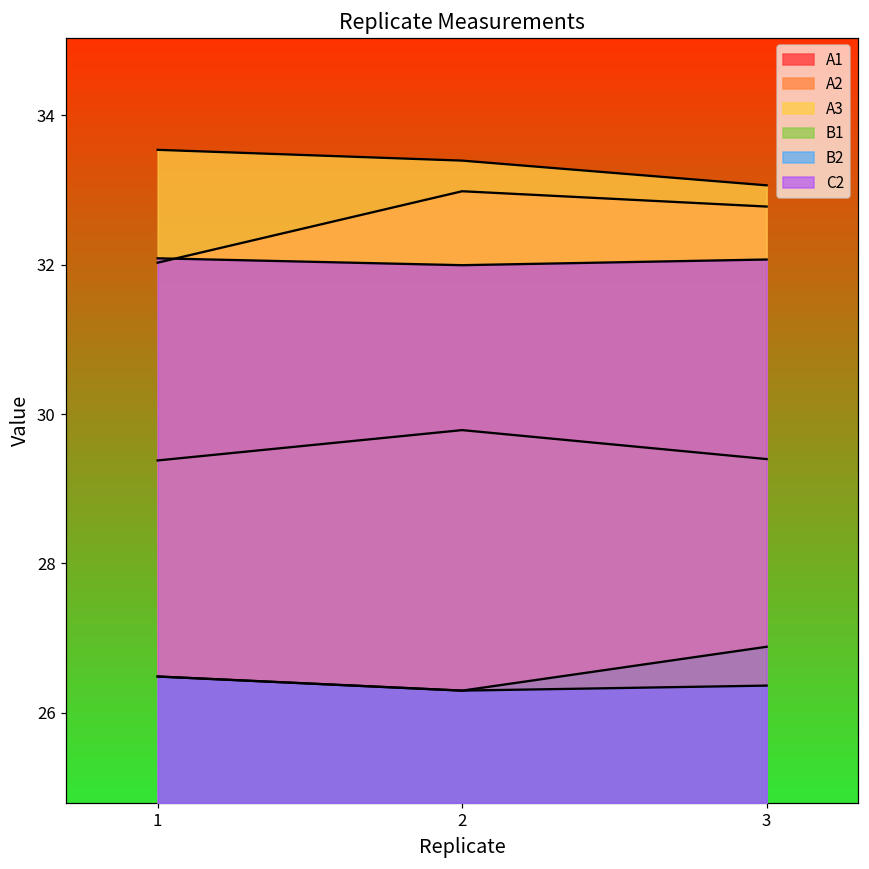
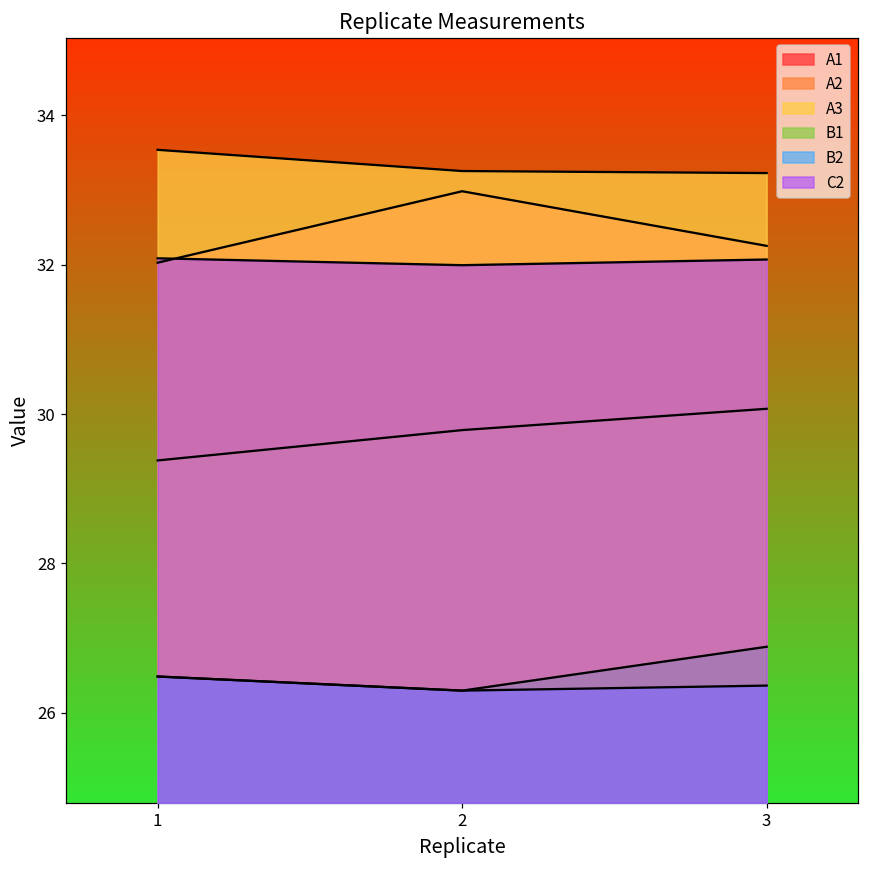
A3, 2: 33.4 -> 33.3
A1, 3: 32.8 -> 32.3
A2, 3: 29.4 -> 30.1
A3, 3: 33.1 -> 33.2
